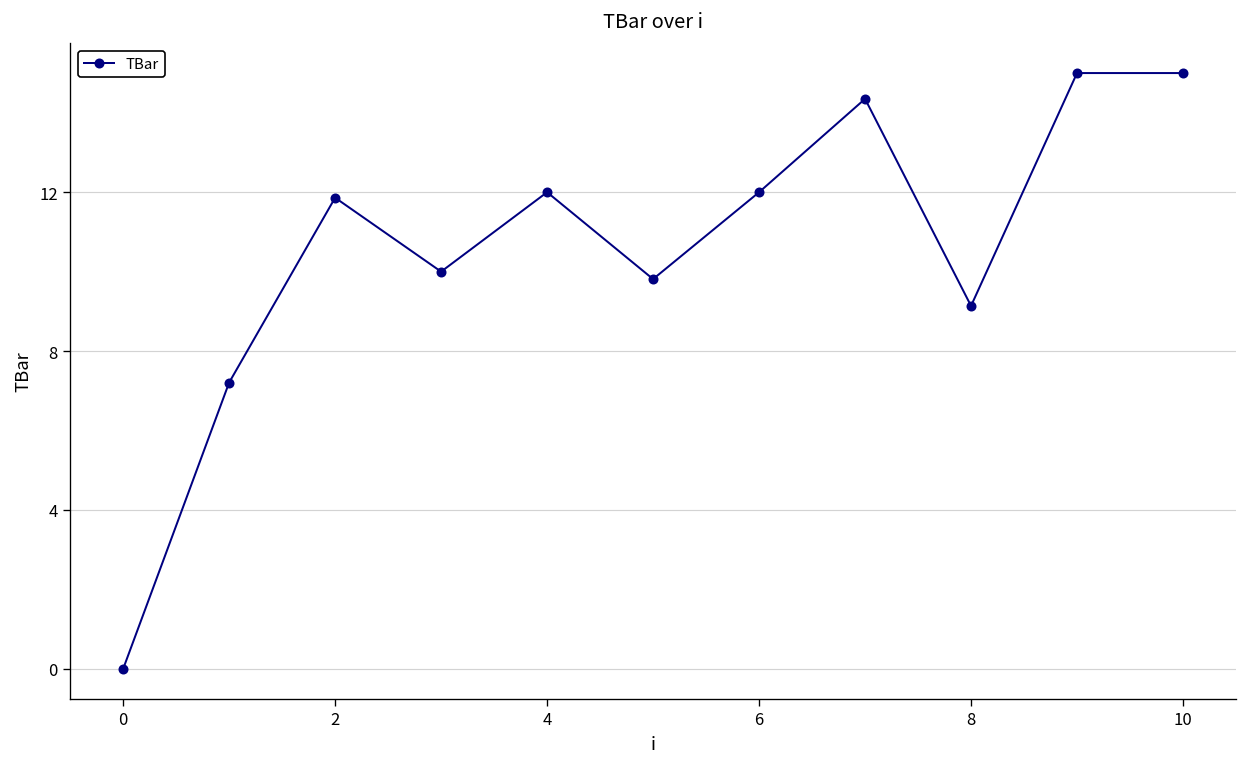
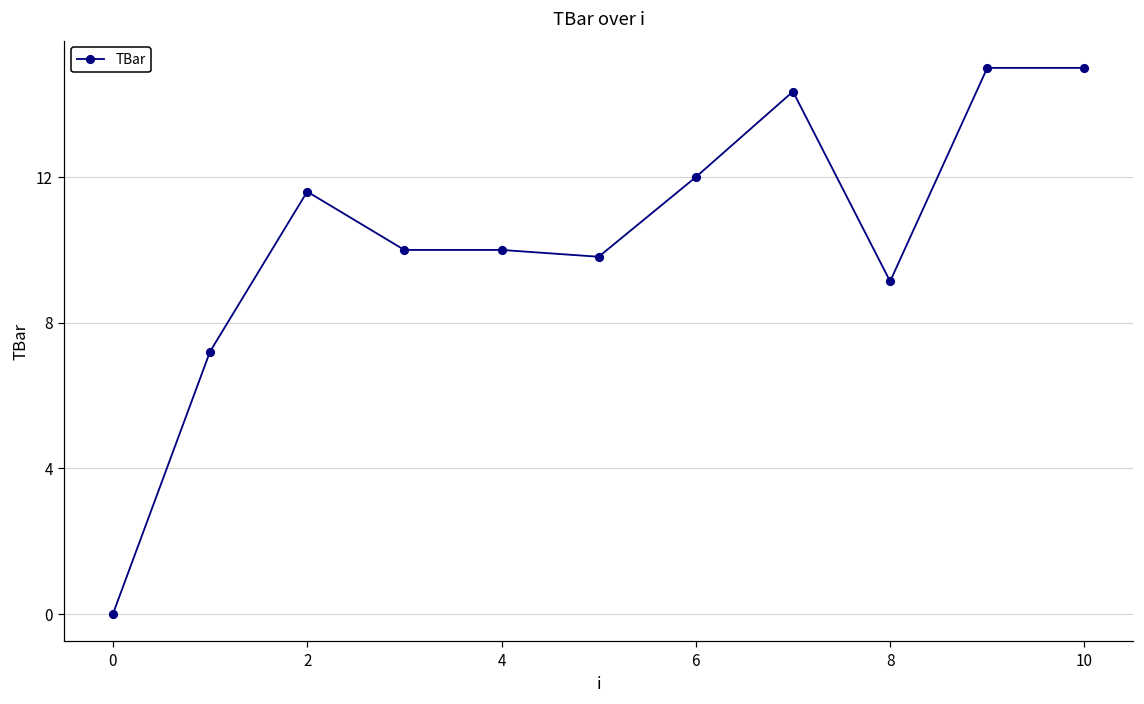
2: 11.9 -> 11.6
4: 12 -> 10
